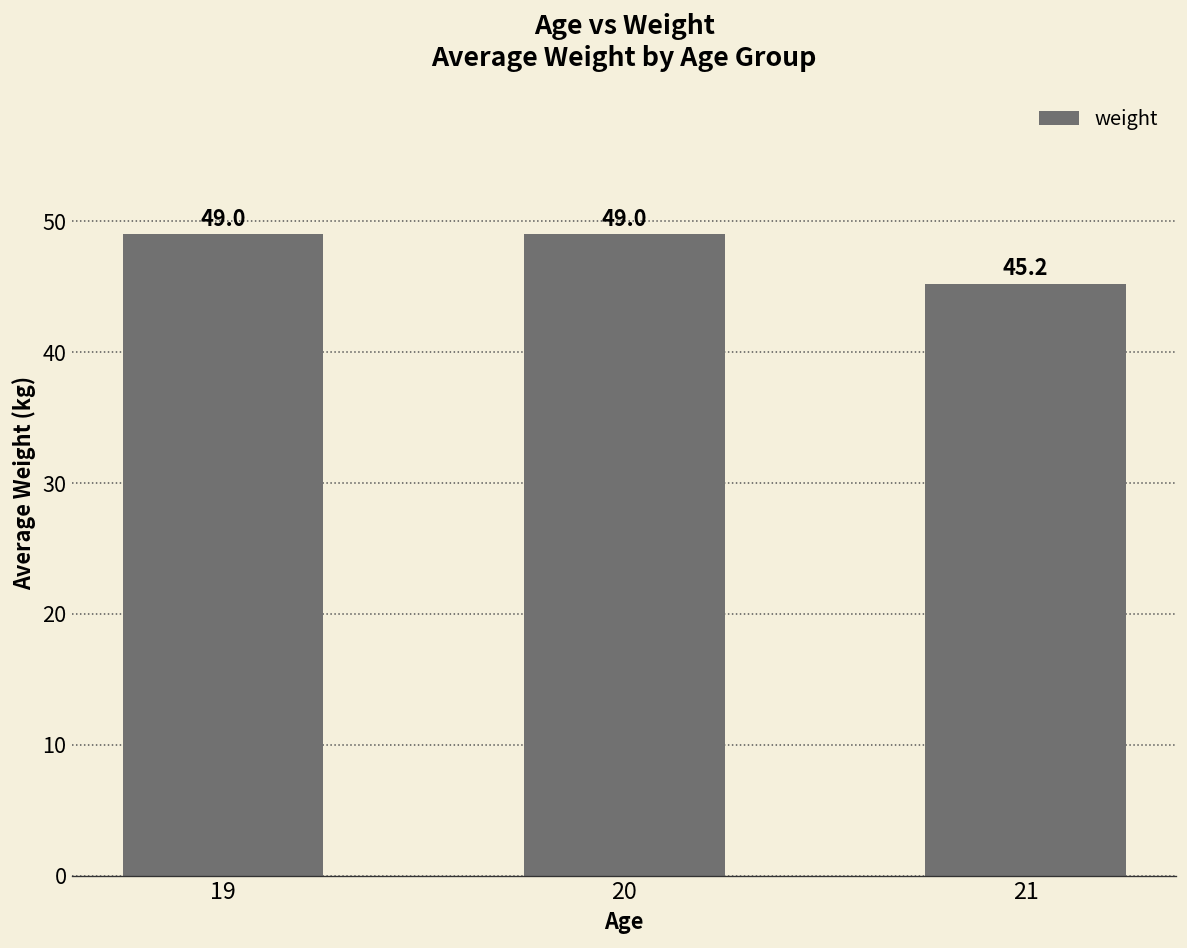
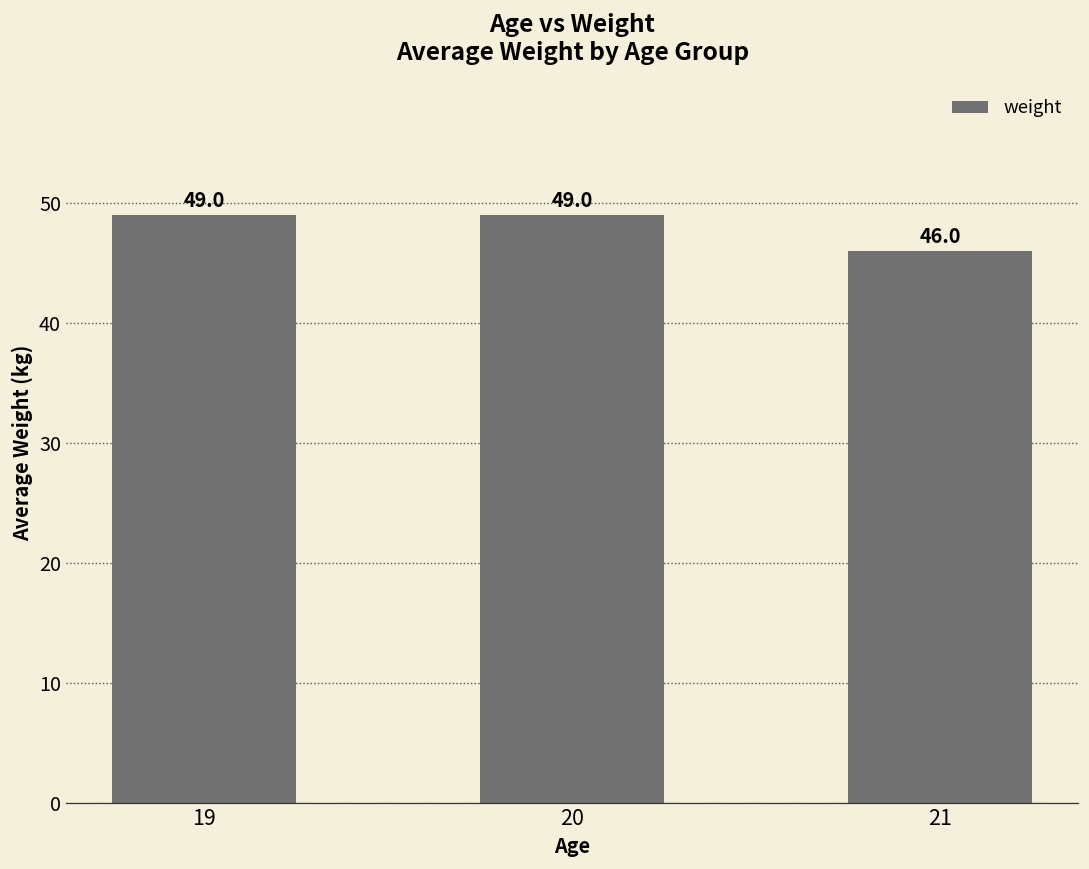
21: 45.2 -> 46.0
